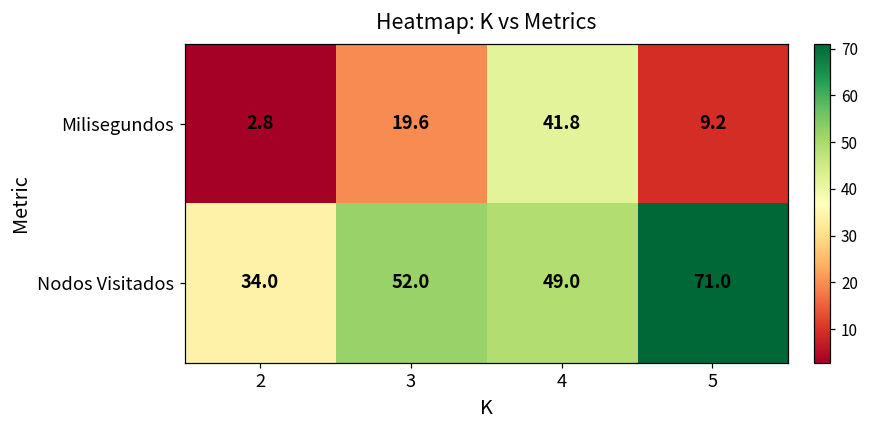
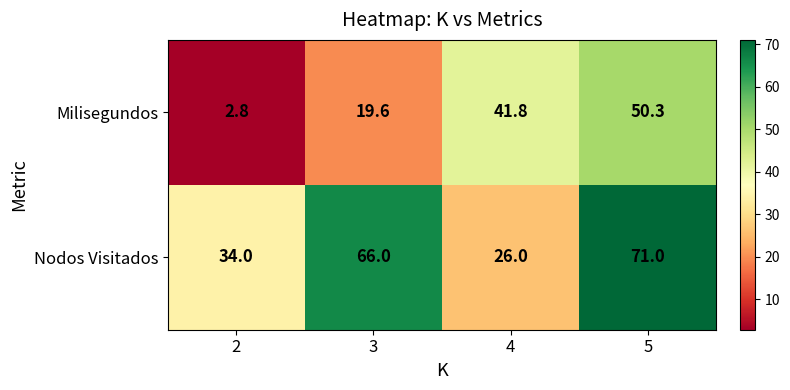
Milisegundos, 5: 9.2 -> 50.3
Nodos Visitados, 3: 52.0 -> 66.0
Nodos Visitados, 4: 49.0 -> 26.0
